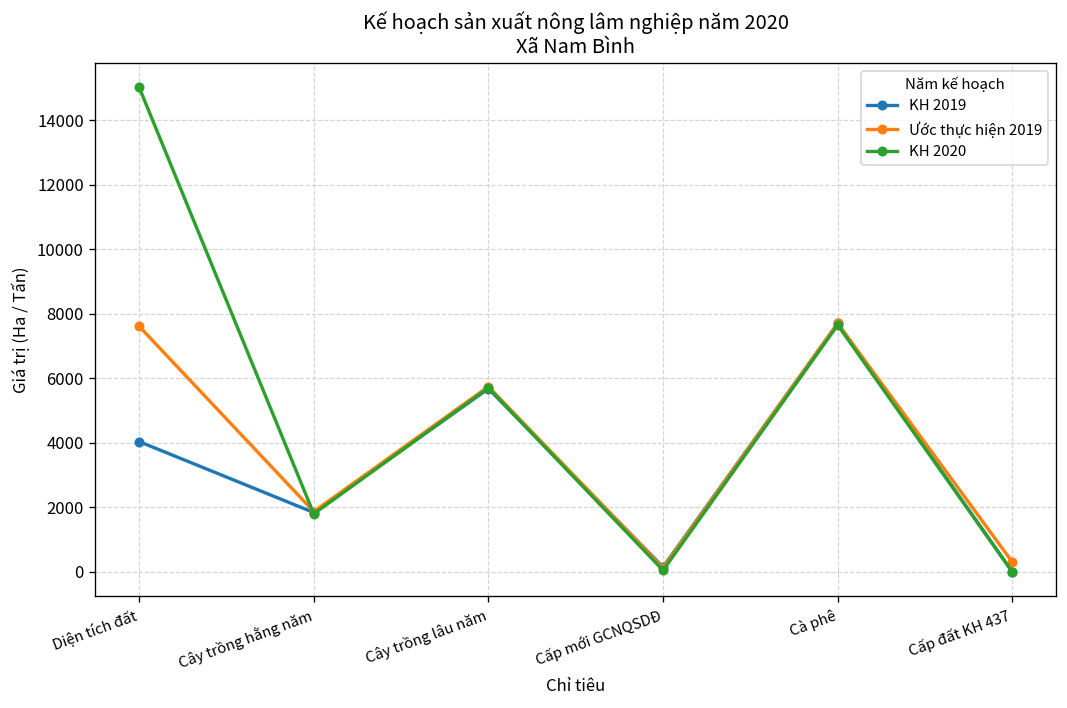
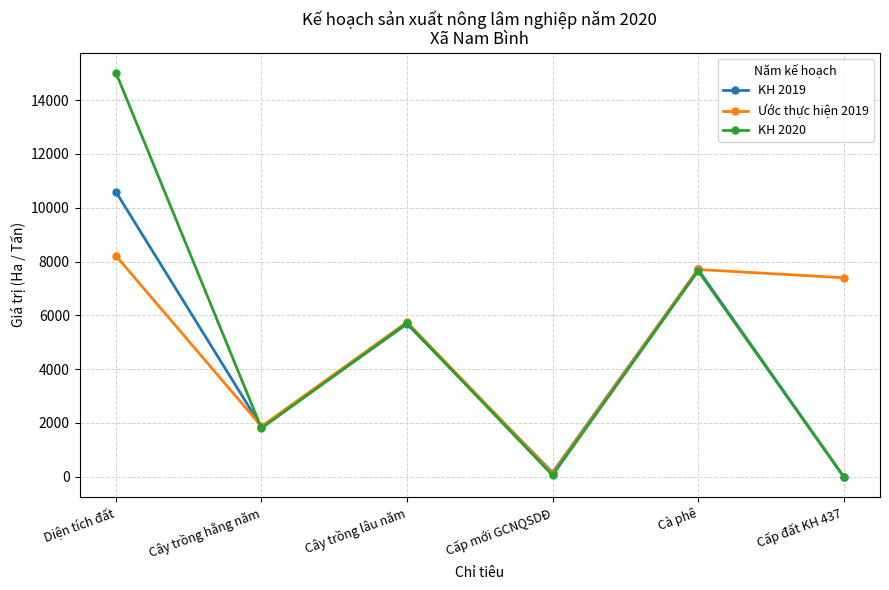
KH 2019, Diện tích đất: 4000 -> 10600
Ước thực hiện 2019, Diện tích đất: 7600 -> 8200
Ước thực hiện 2019, Cấp đất KH 437: 300 -> 7400
